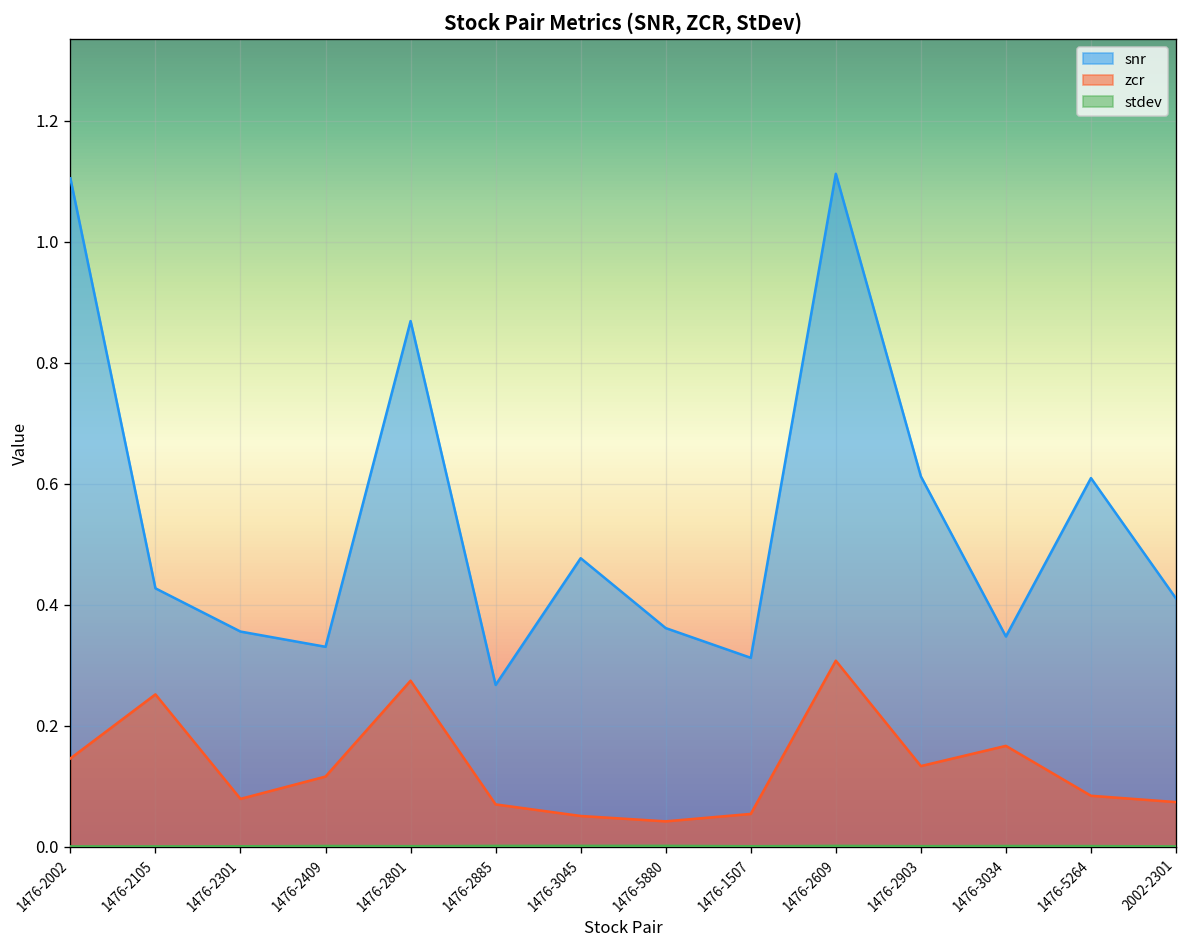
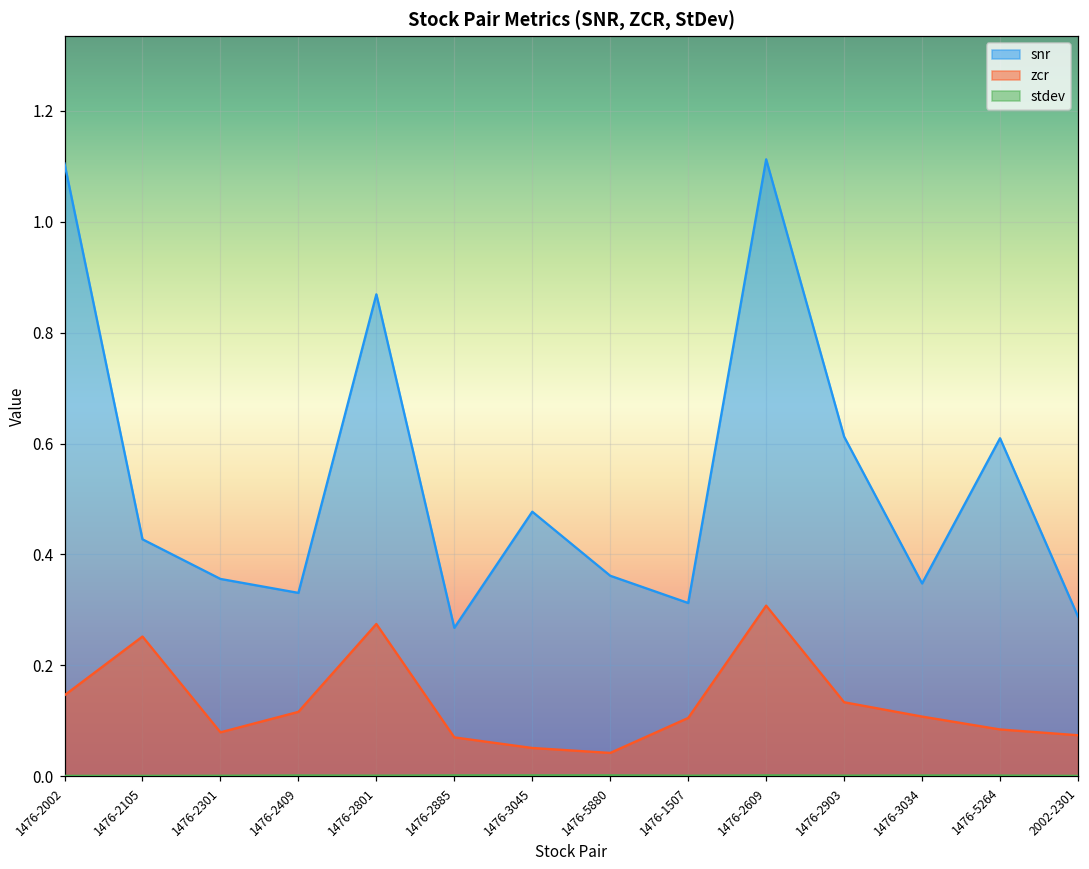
zcr, 1476-1507: 0.05 -> 0.11
zcr, 1476-3034: 0.17 -> 0.11
snr, 2002-2301: 0.41 -> 0.29
